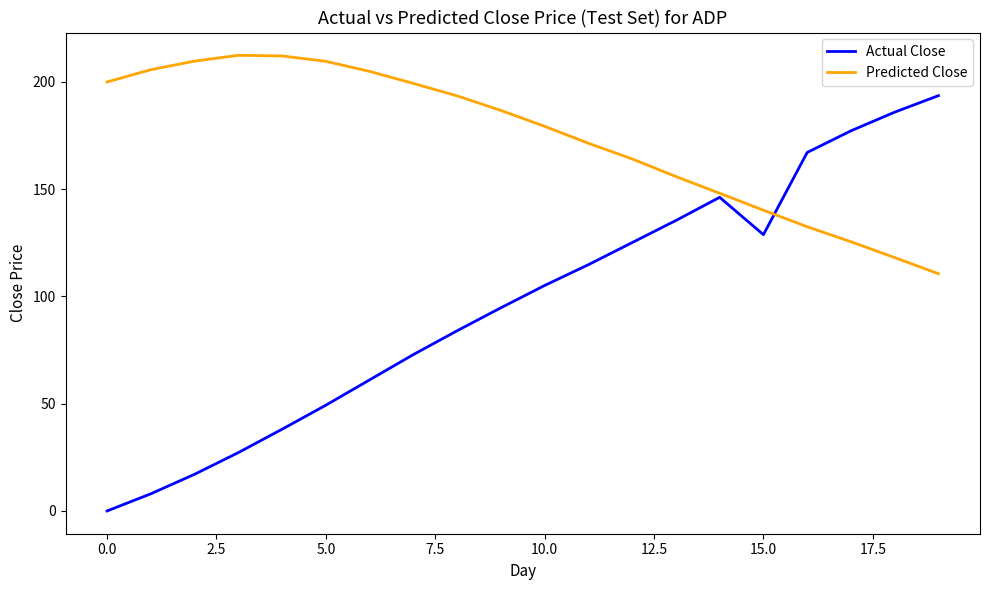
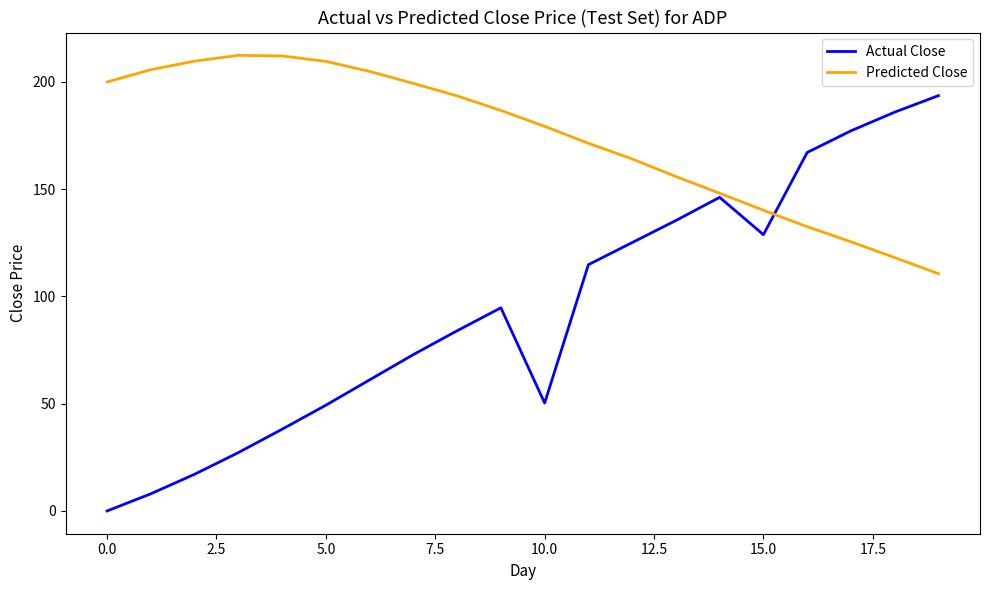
Actual Close, 10.0: 105 -> 50
